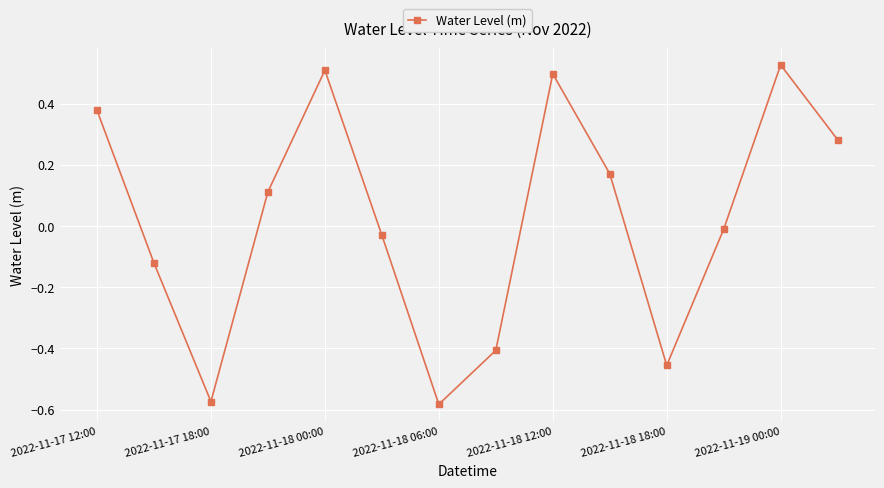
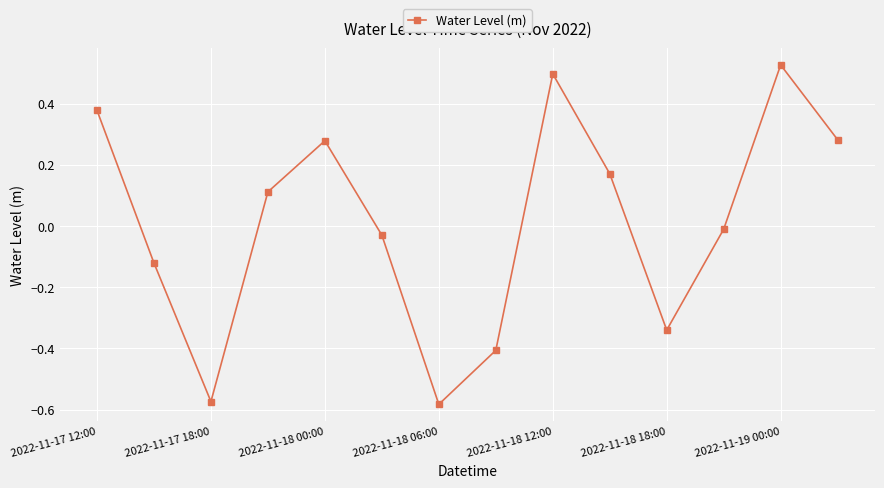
2022-11-18 00:00: 0.51 -> 0.28
2022-11-18 18:00: -0.46 -> -0.34
